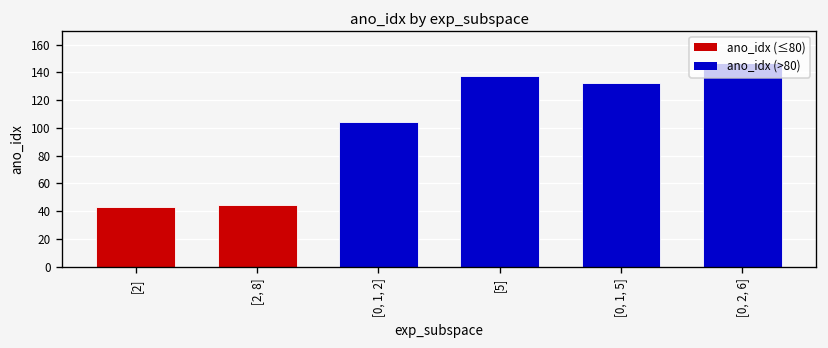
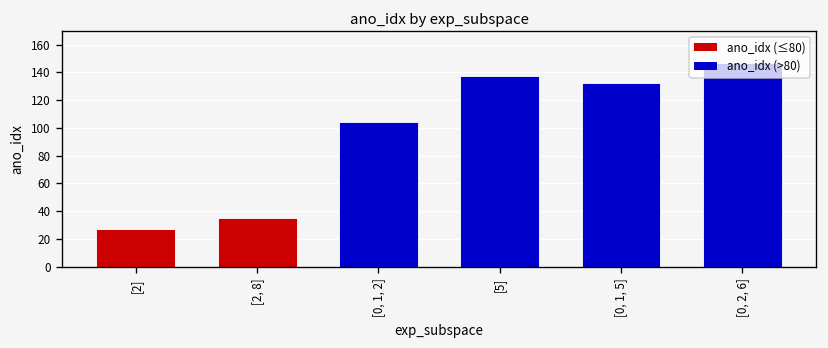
[2]: 43 -> 27
[2, 8]: 44 -> 35
